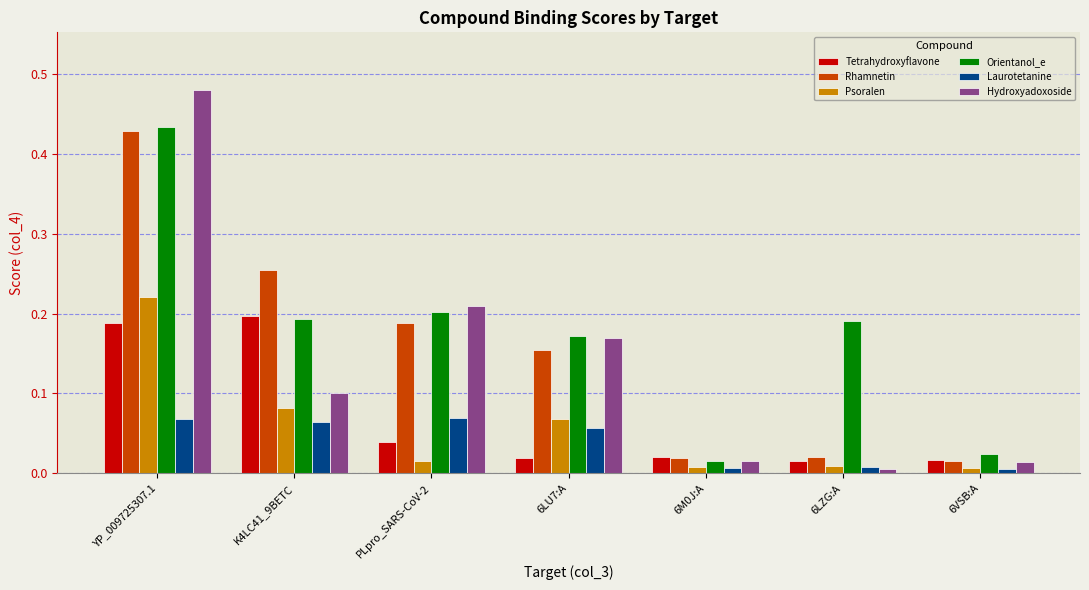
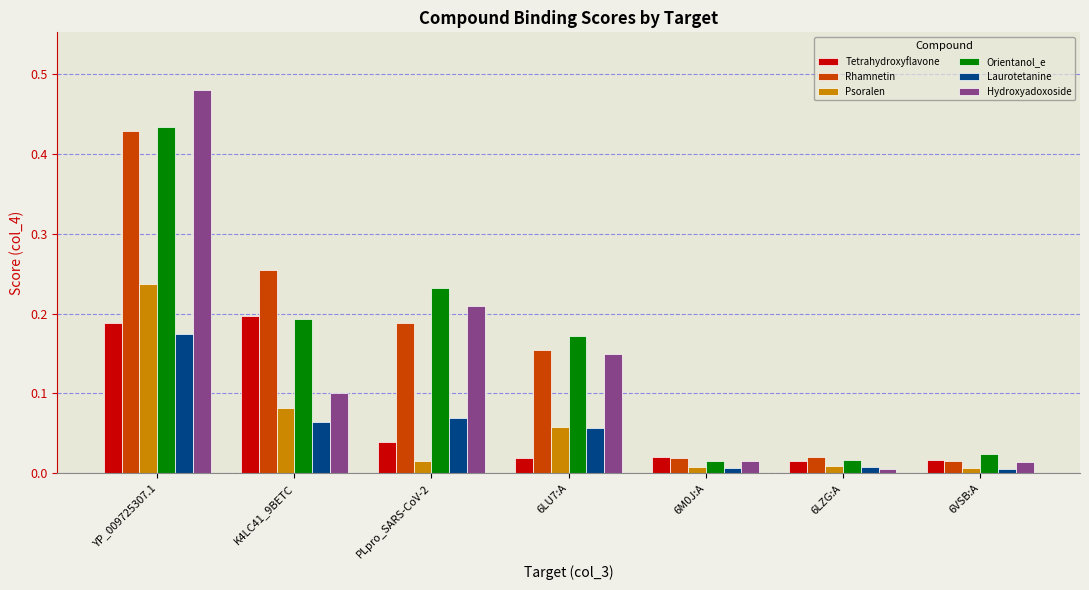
Psoralen, YP_009725307.1: 0.22 -> 0.24
Laurotetanine, YP_009725307.1: 0.07 -> 0.17
Orientanol_e, PLpro_SARS-CoV-2: 0.20 -> 0.23
Psoralen, 6LU7:A: 0.07 -> 0.06
Hydroxyadoxoside, 6LU7:A: 0.17 -> 0.15
Orientanol_e, 6LZG:A: 0.19 -> 0.02
